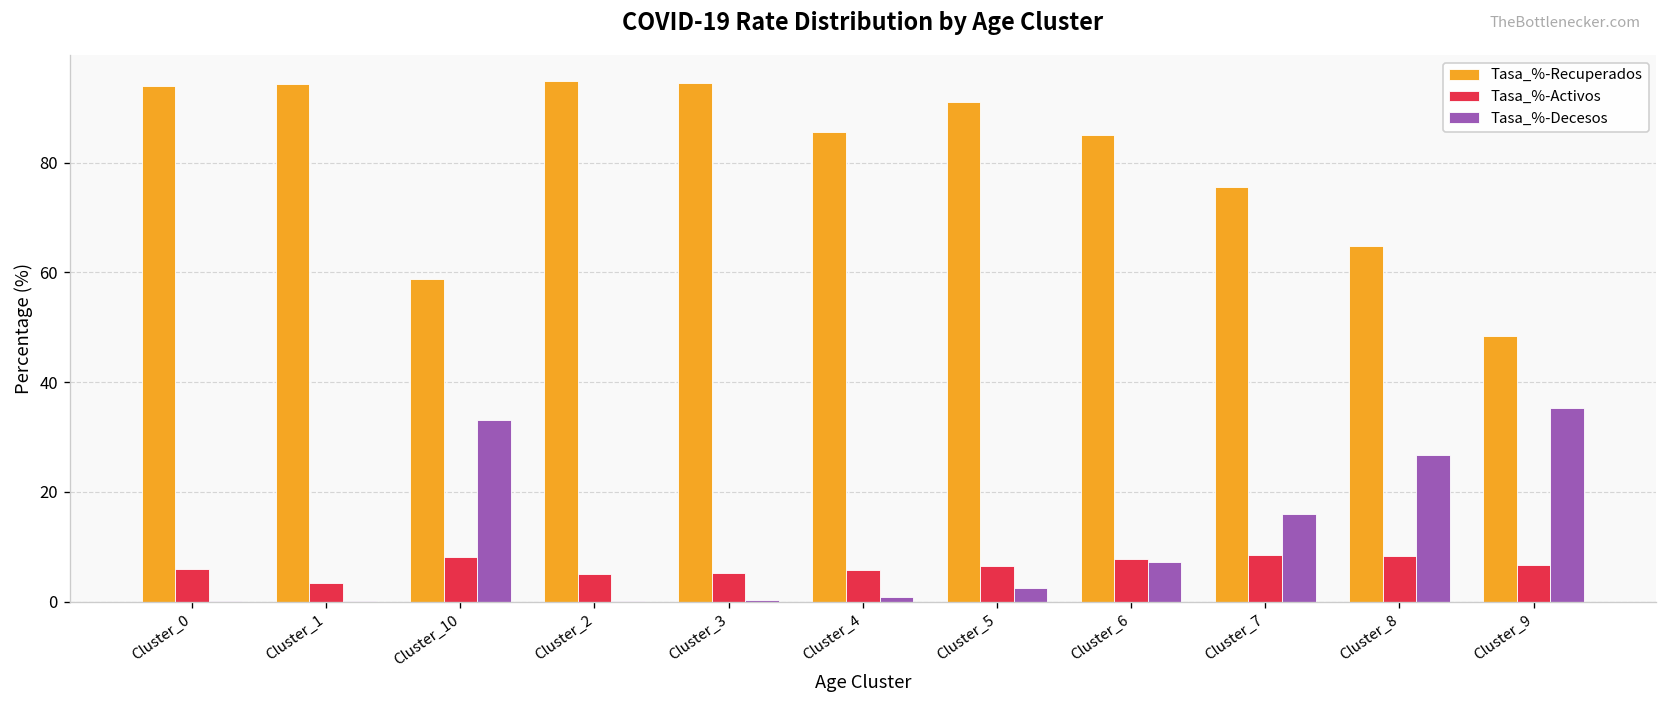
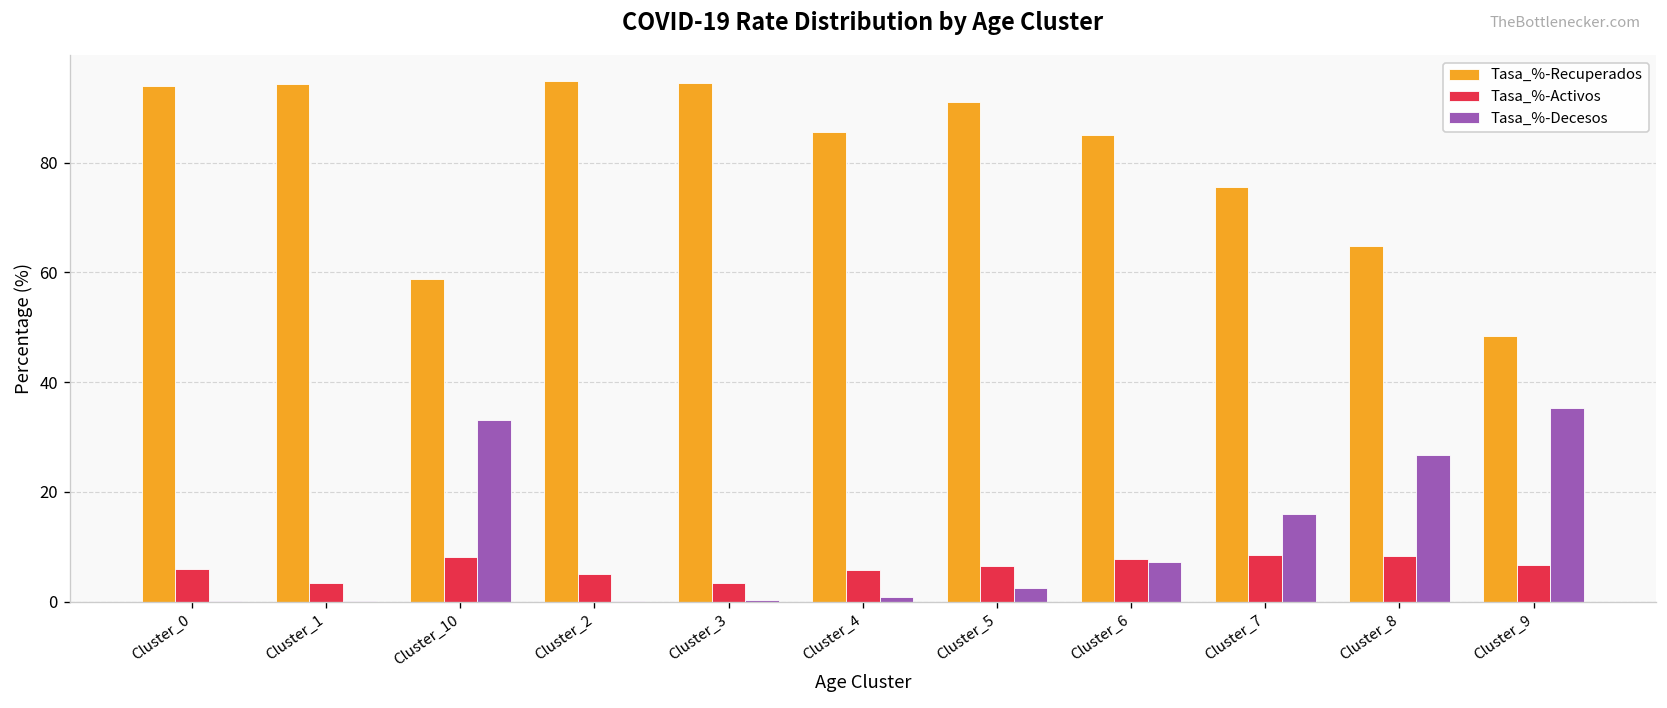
Tasa_%-Activos, Cluster_3: 5 -> 3
